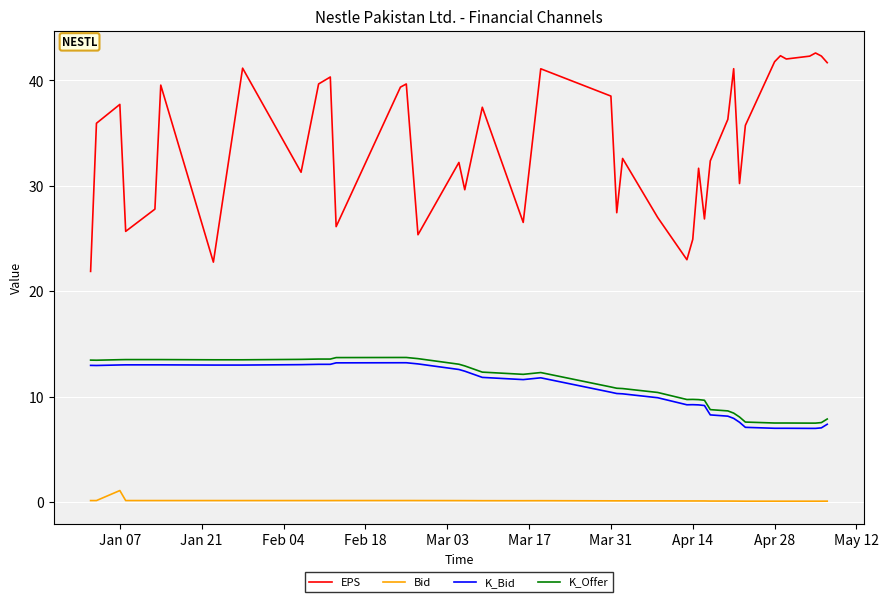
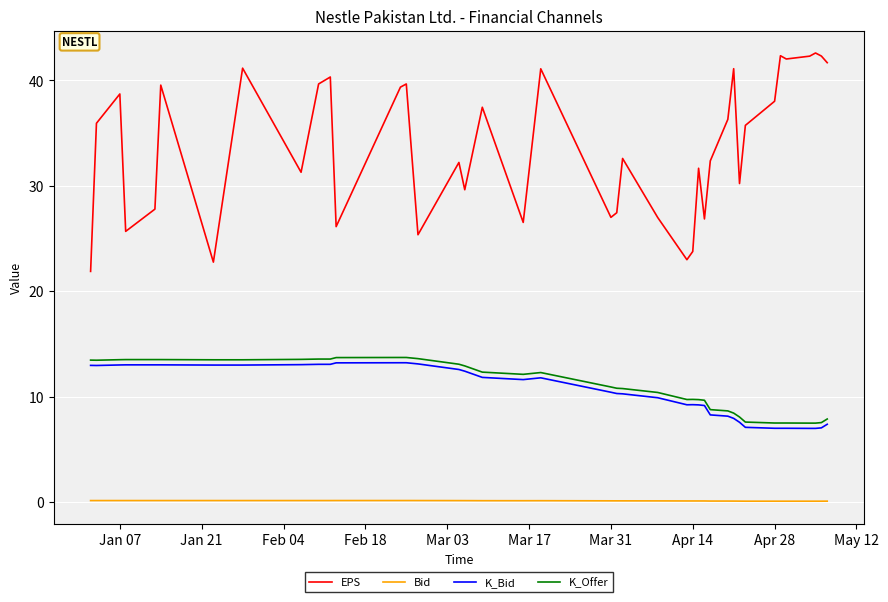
EPS, Jan 07: 37.7 -> 38.7
Bid, Jan 07: 1.1 -> 0.1
EPS, Mar 31: 38.5 -> 27.0
EPS, Apr 14: 24.9 -> 23.8
EPS, Apr 28: 41.8 -> 38.0
